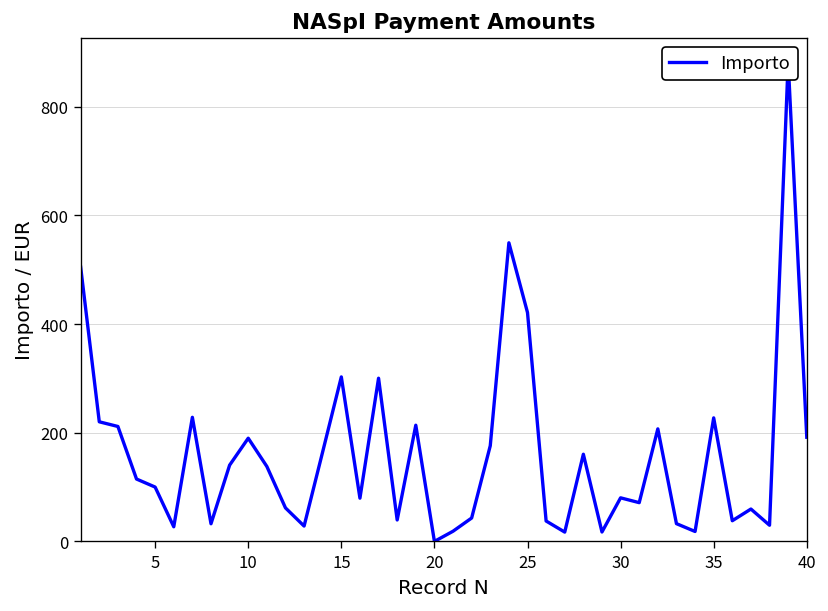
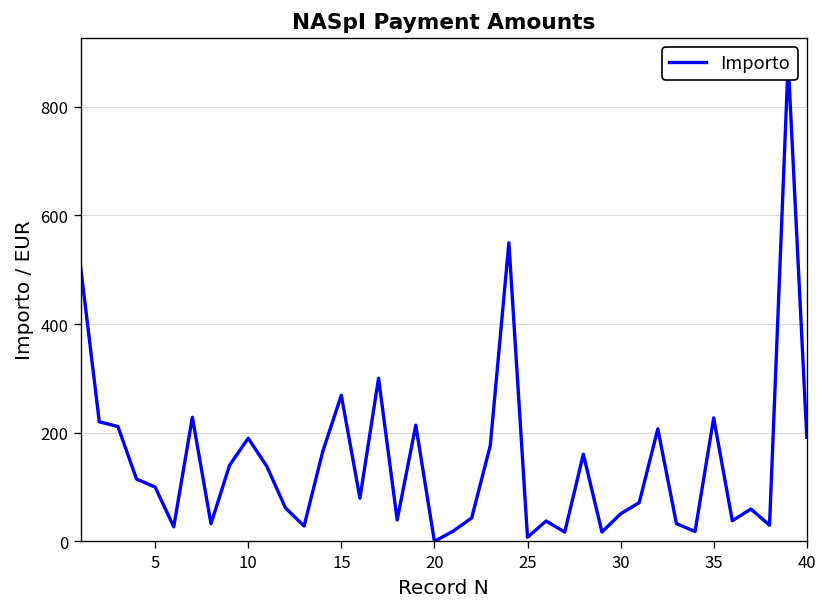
15: 300 -> 270
25: 420 -> 10
30: 80 -> 50
